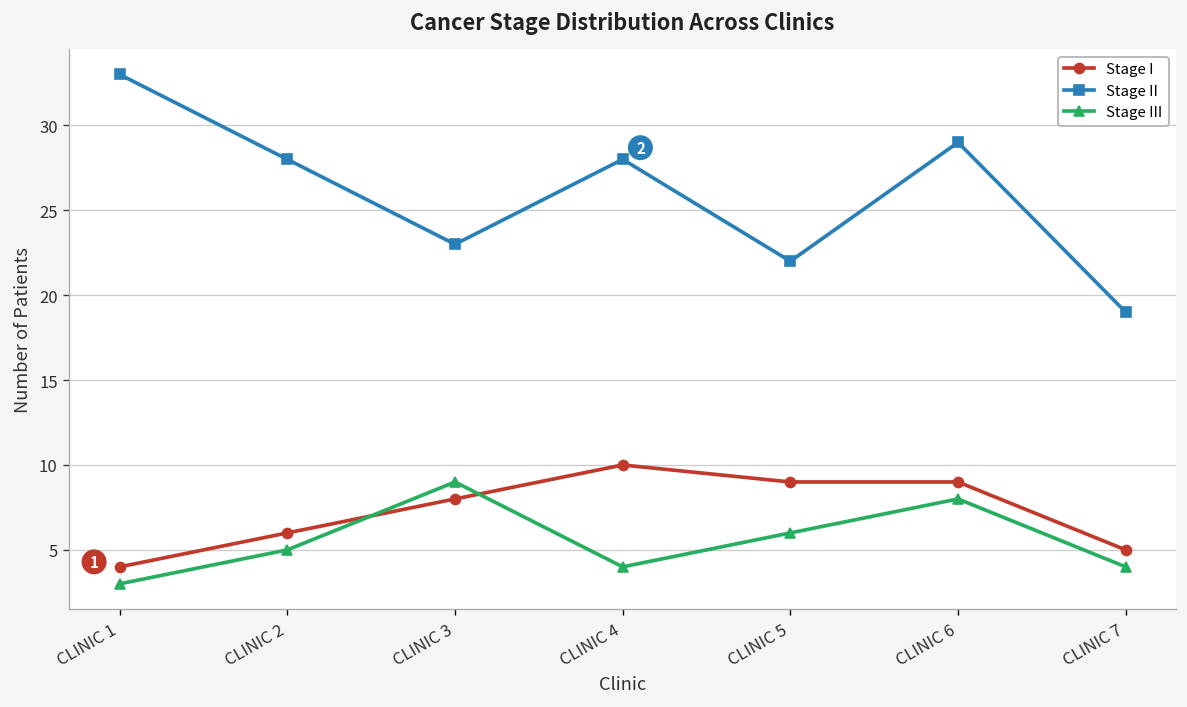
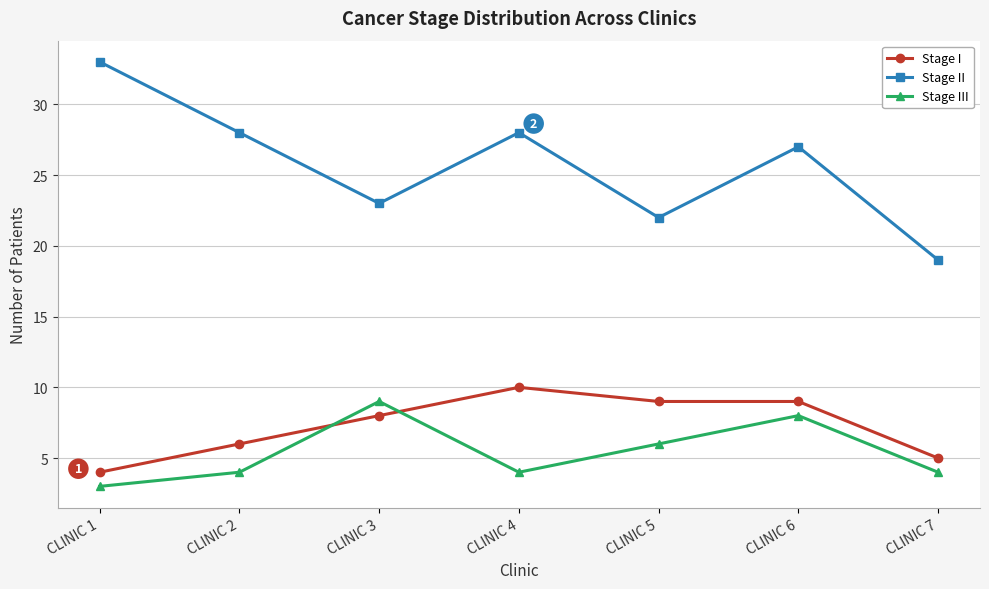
Stage III, CLINIC 2: 5 -> 4
Stage II, CLINIC 6: 29 -> 27
